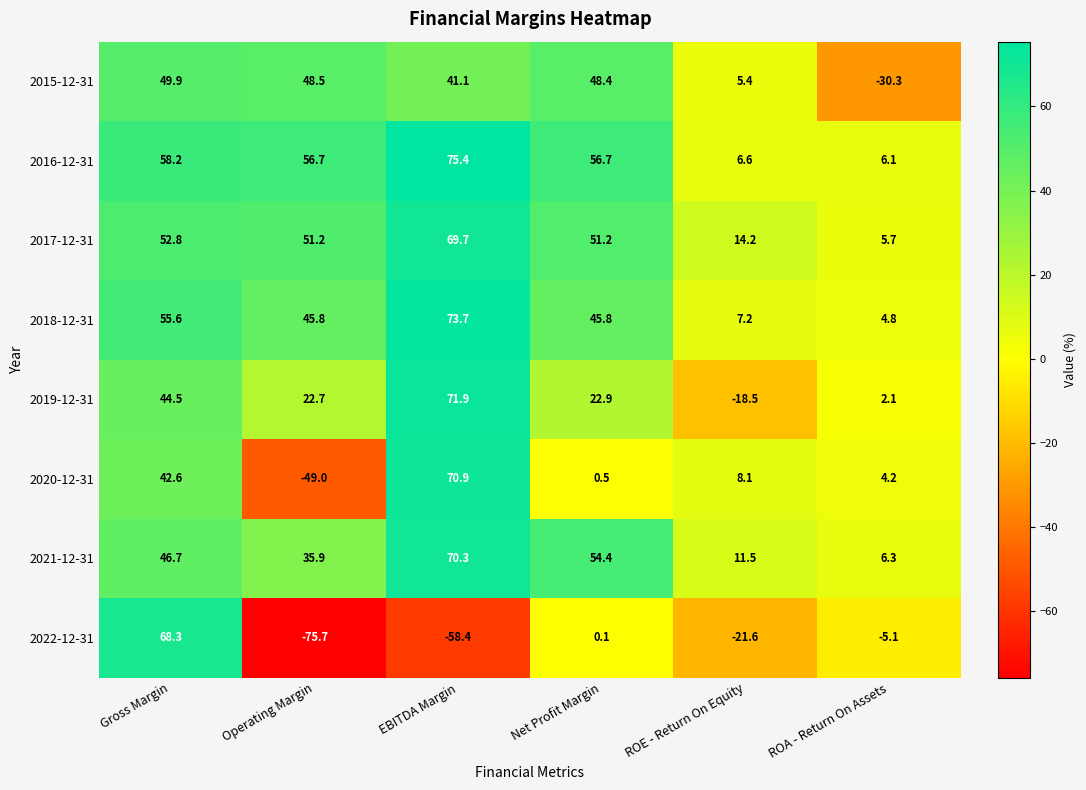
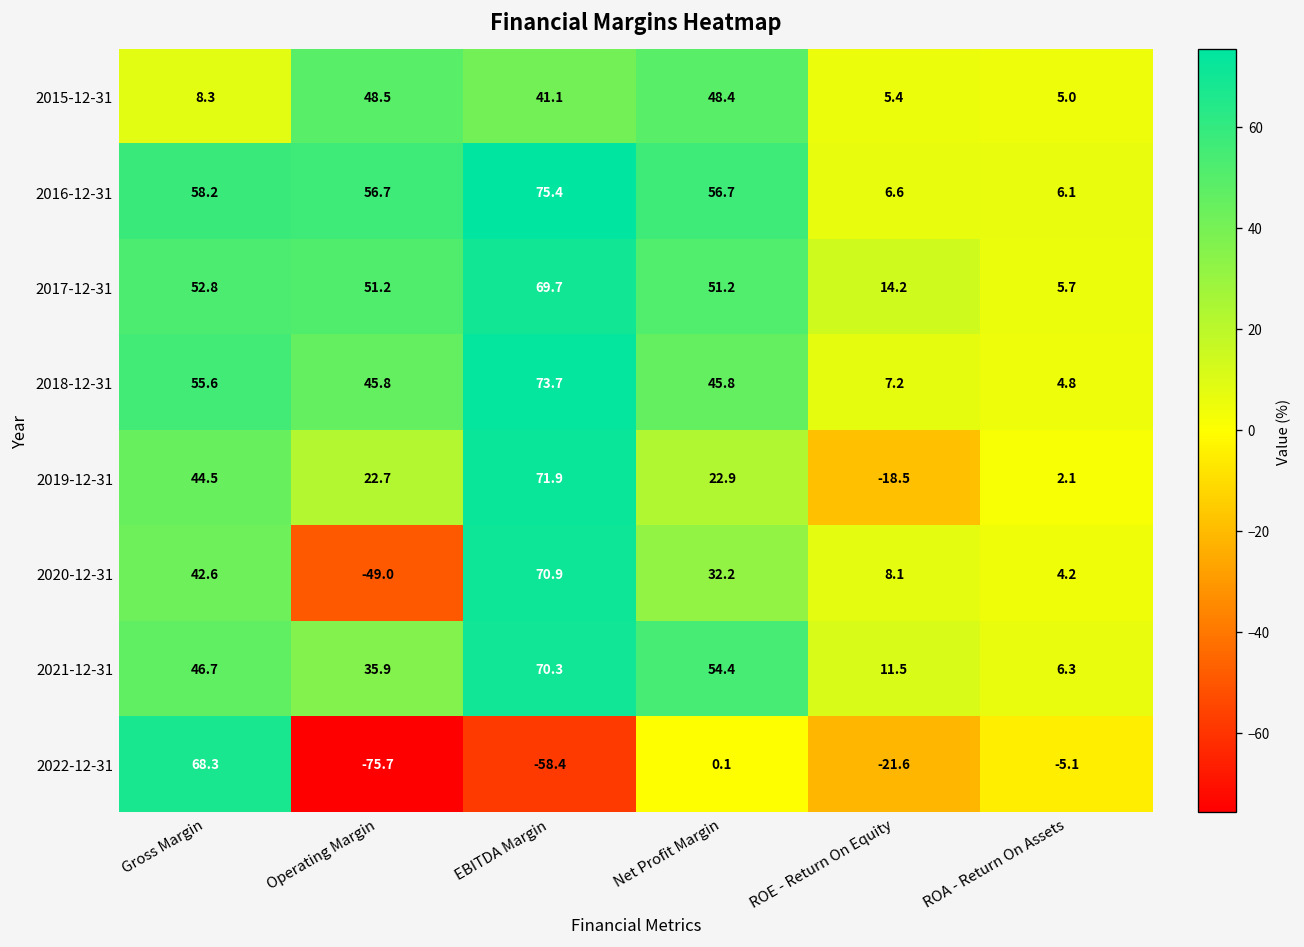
2015-12-31, Gross Margin: 49.9 -> 8.3
2015-12-31, ROA - Return On Assets: -30.3 -> 5.0
2020-12-31, Net Profit Margin: 0.5 -> 32.2
